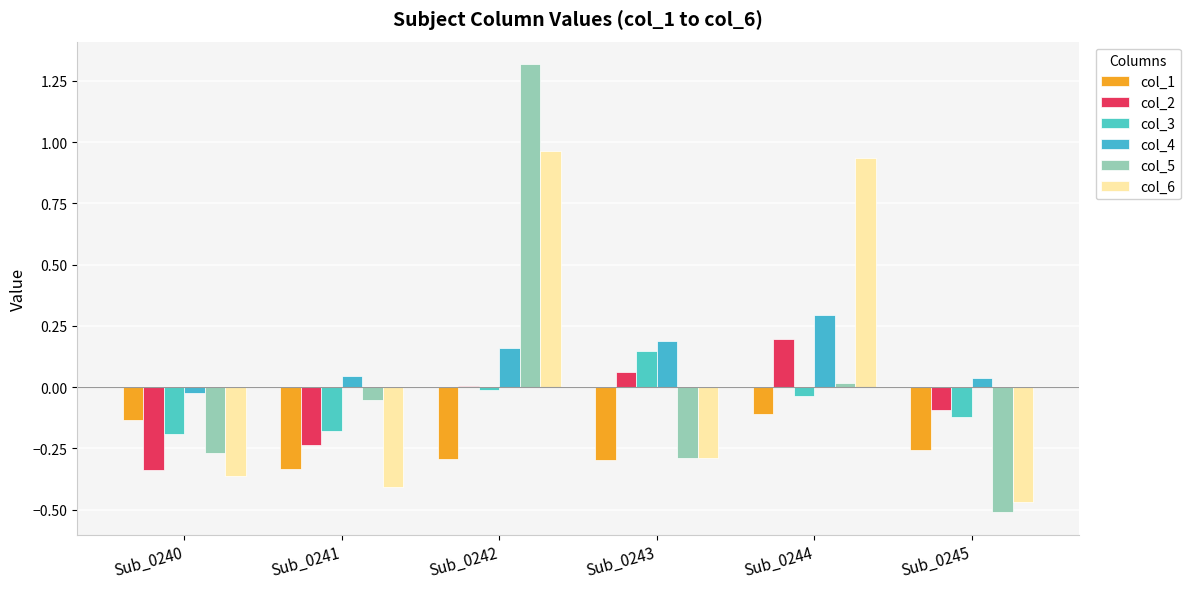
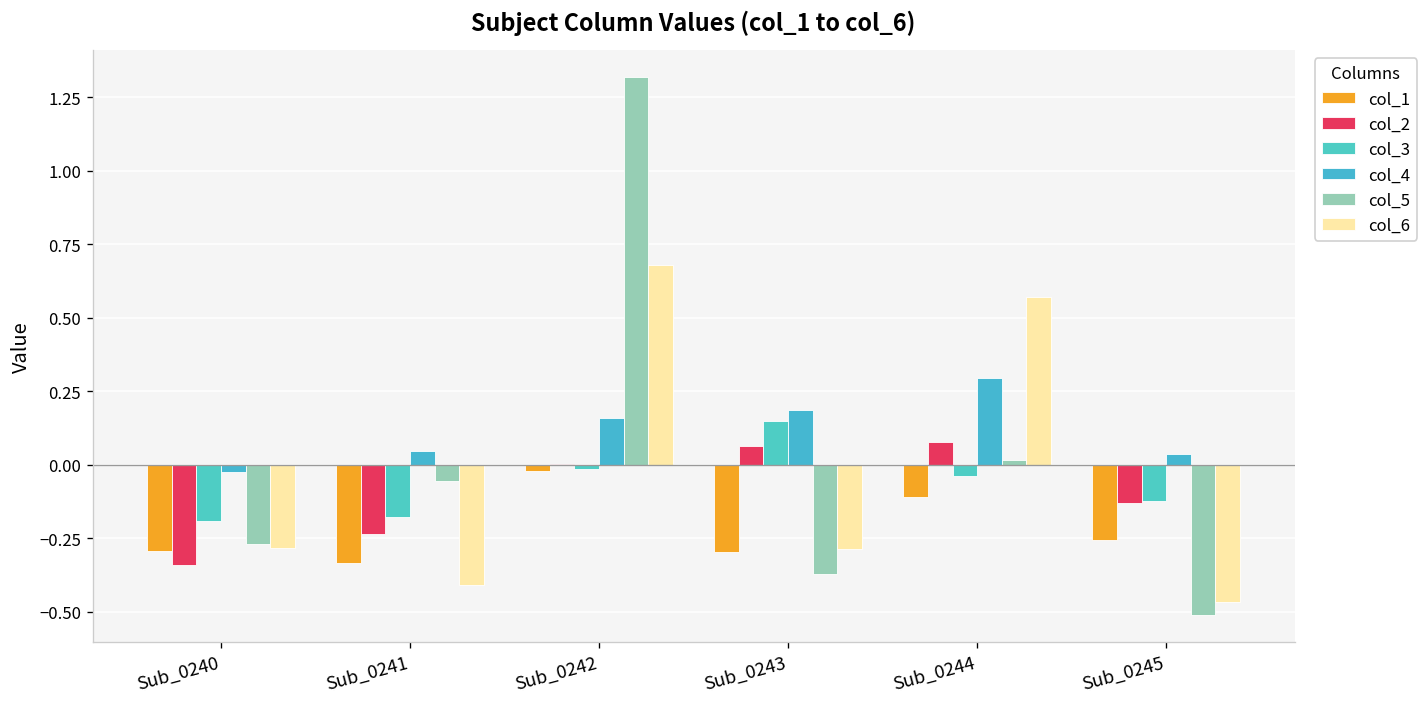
col_1, Sub_0240: -0.13 -> -0.29
col_6, Sub_0240: -0.36 -> -0.28
col_1, Sub_0242: -0.29 -> -0.02
col_6, Sub_0242: 0.96 -> 0.68
col_5, Sub_0243: -0.29 -> -0.37
col_2, Sub_0244: 0.20 -> 0.08
col_6, Sub_0244: 0.93 -> 0.57
col_2, Sub_0245: -0.09 -> -0.13
